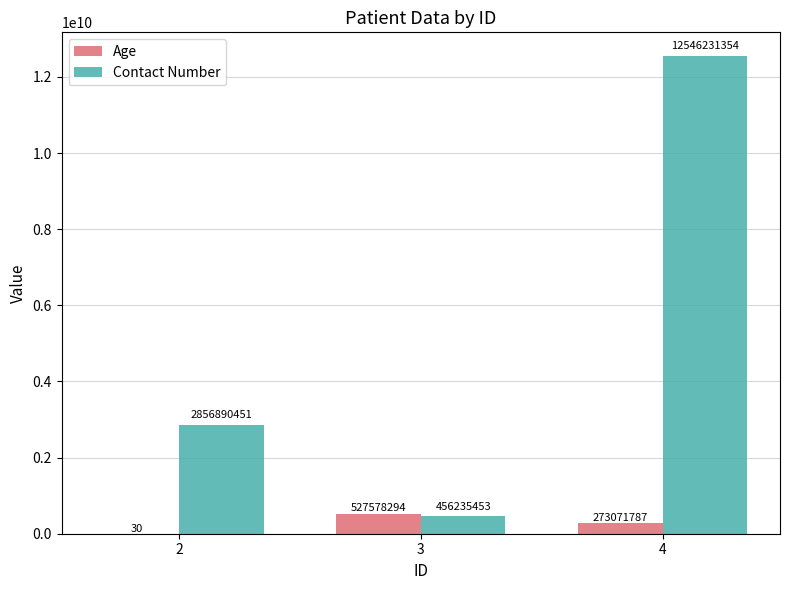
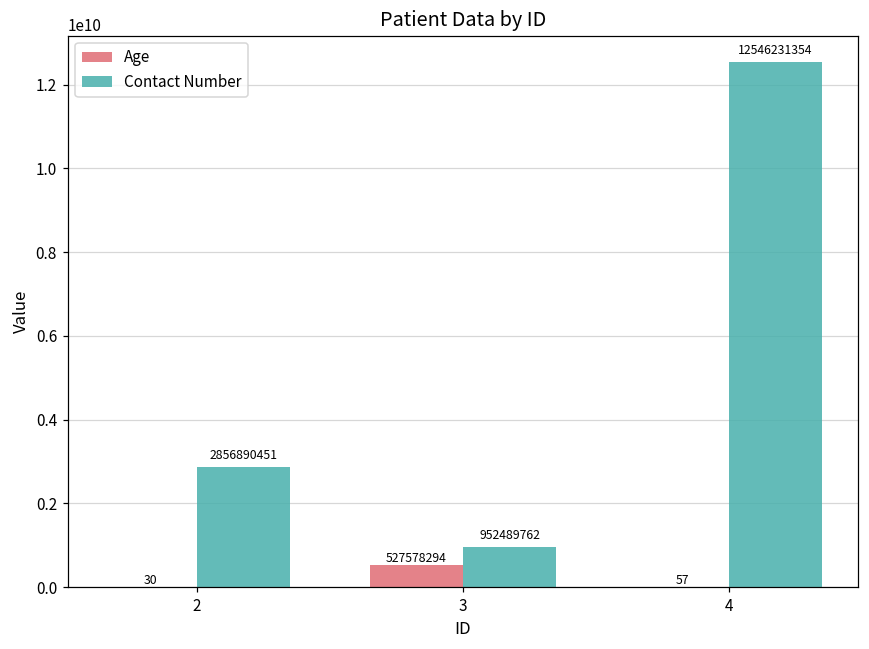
Contact Number, 3: 456235453 -> 952489762
Age, 4: 273071787 -> 57
